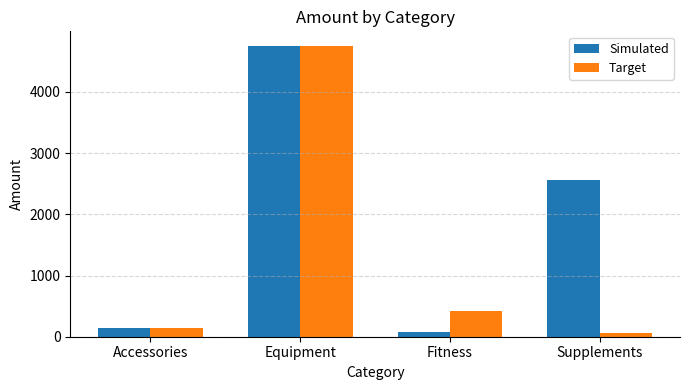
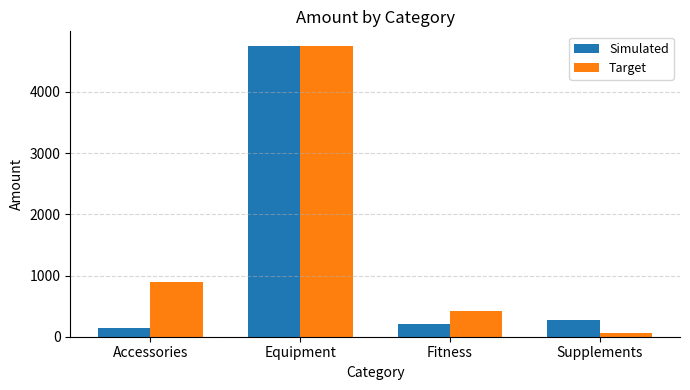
Target, Accessories: 100 -> 900
Simulated, Fitness: 100 -> 200
Simulated, Supplements: 2600 -> 300
